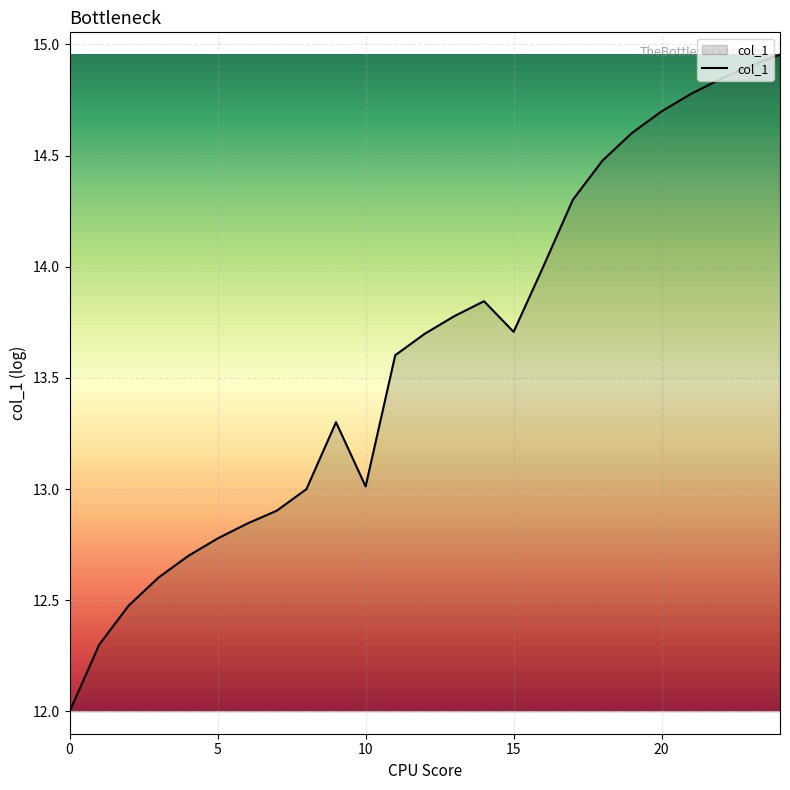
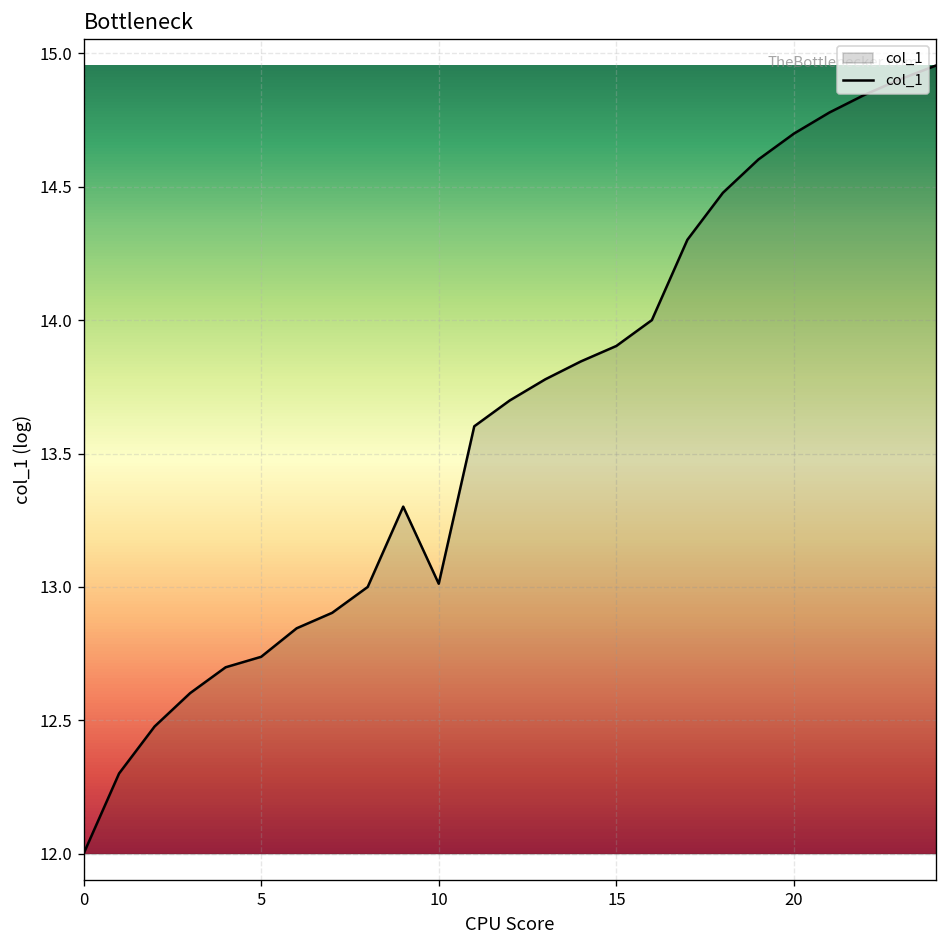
5: 12.78 -> 12.74
15: 13.71 -> 13.90
